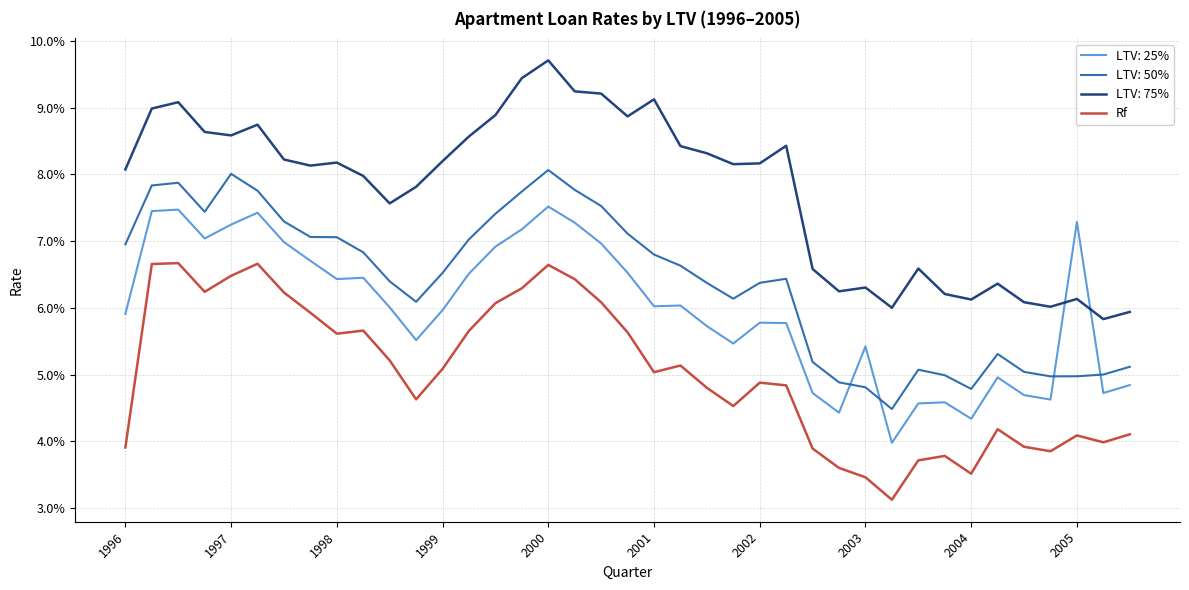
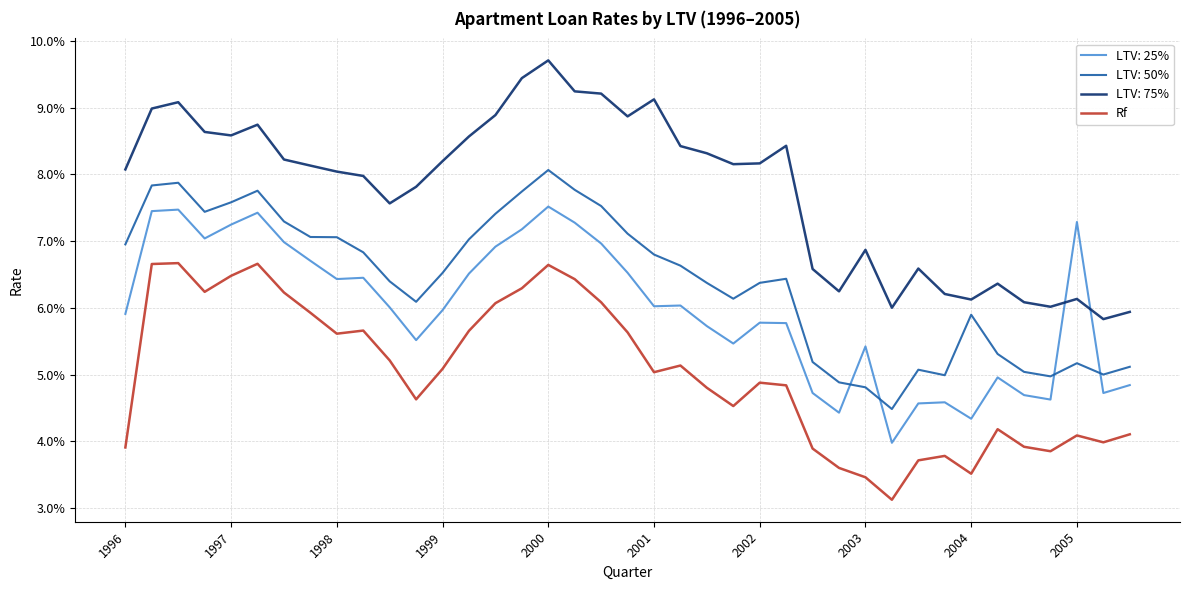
LTV: 50%, 1997: 8.0% -> 7.6%
LTV: 75%, 1998: 8.2% -> 8.0%
LTV: 75%, 2003: 6.3% -> 6.9%
LTV: 50%, 2004: 4.8% -> 5.9%
LTV: 50%, 2005: 5.0% -> 5.2%
